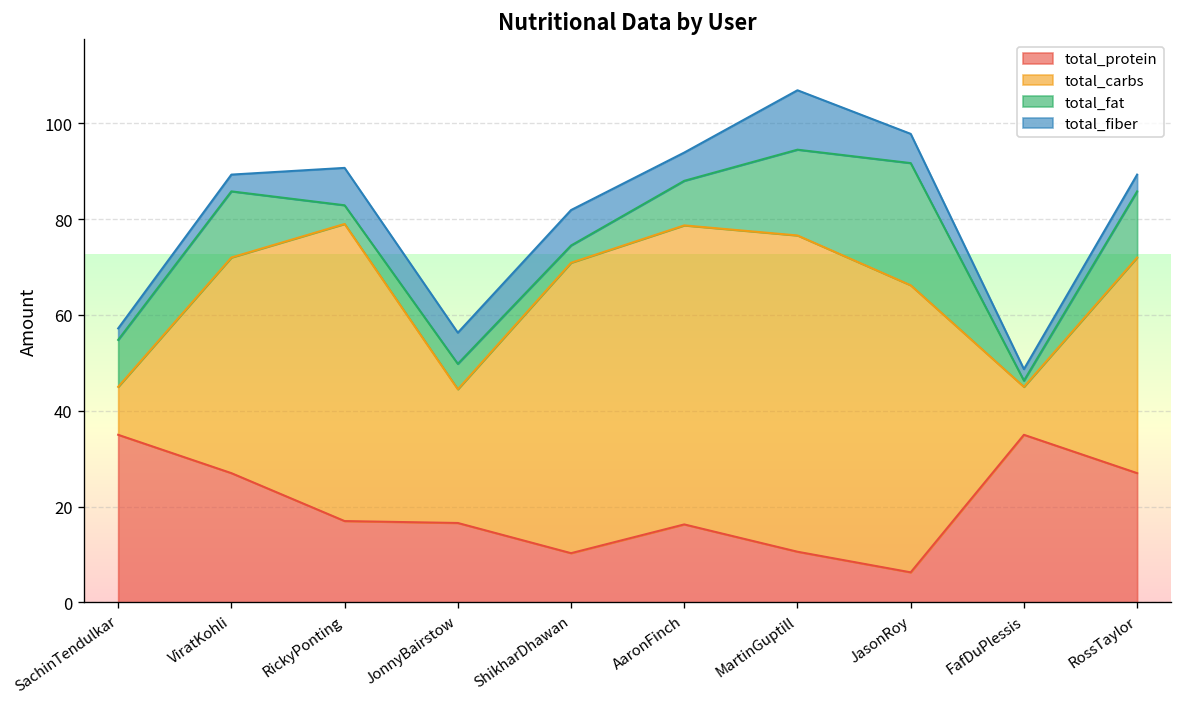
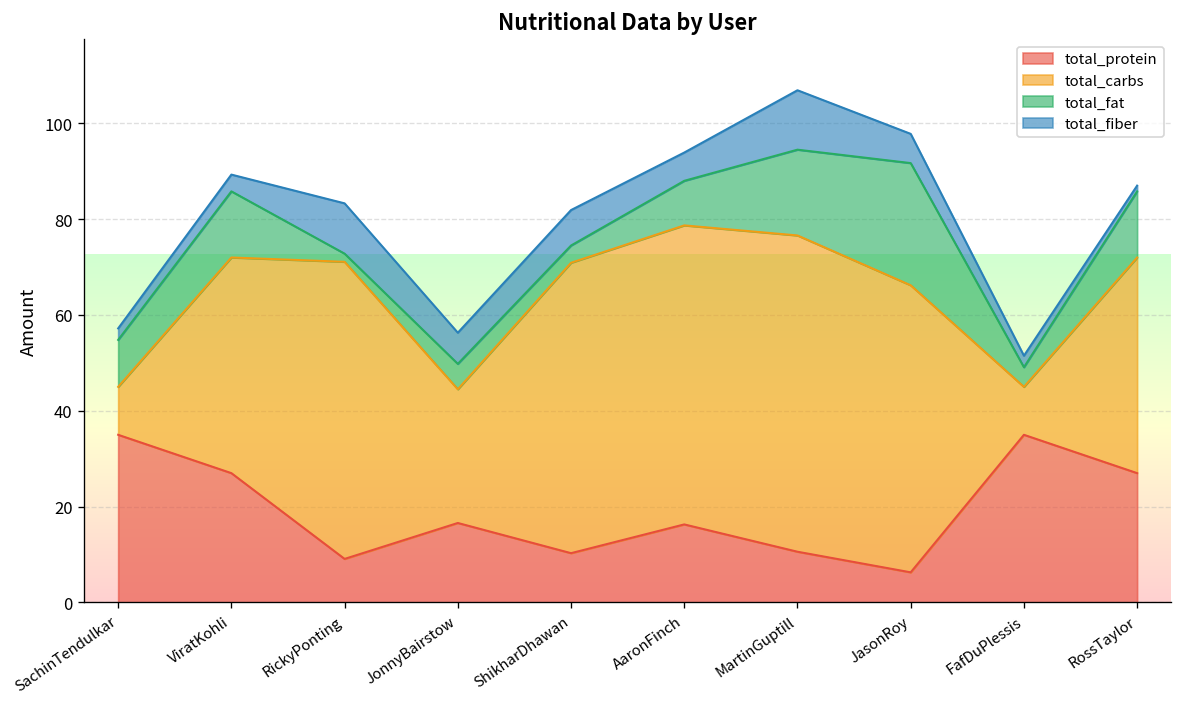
total_protein, RickyPonting: 17 -> 9
total_fat, RickyPonting: 4 -> 2
total_fiber, RickyPonting: 8 -> 11
total_fat, FafDuPlessis: 1 -> 4
total_fiber, RossTaylor: 4 -> 1
